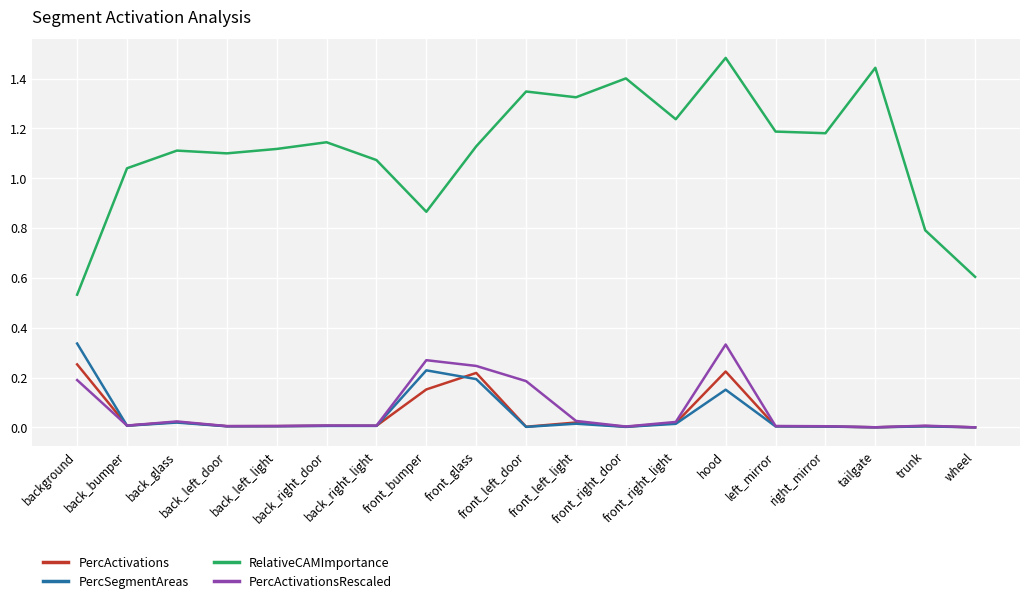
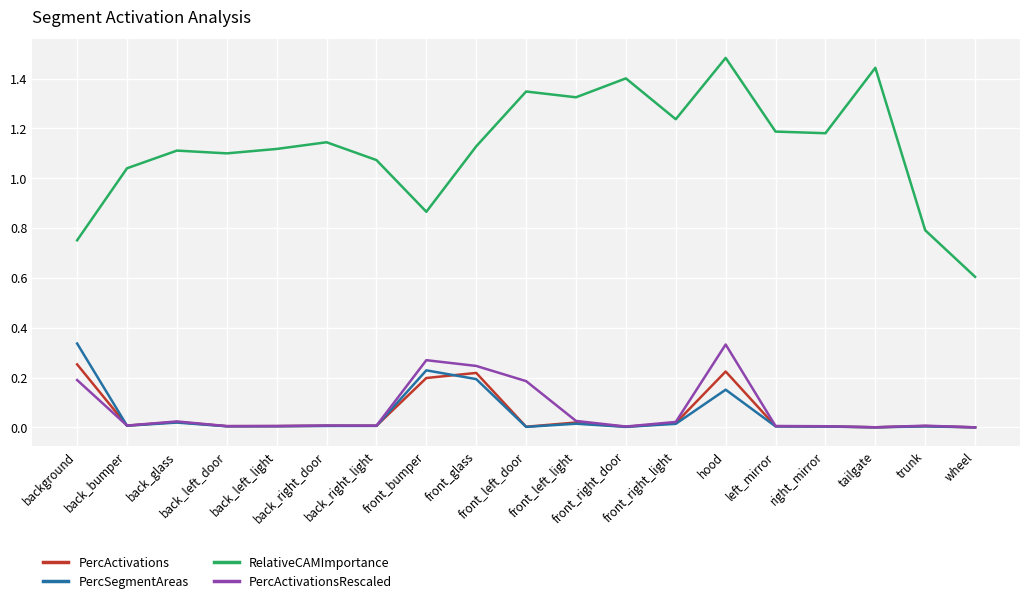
RelativeCAMImportance, background: 0.53 -> 0.75
PercActivations, front_bumper: 0.15 -> 0.20
